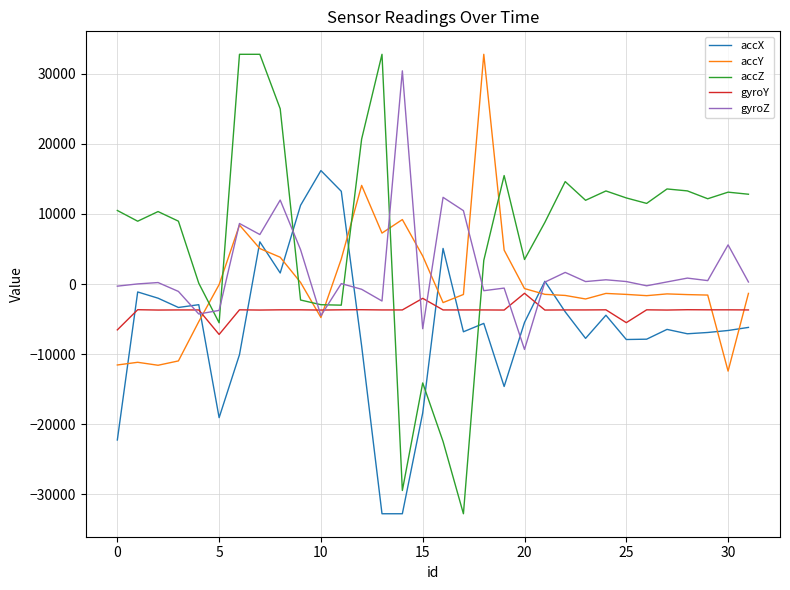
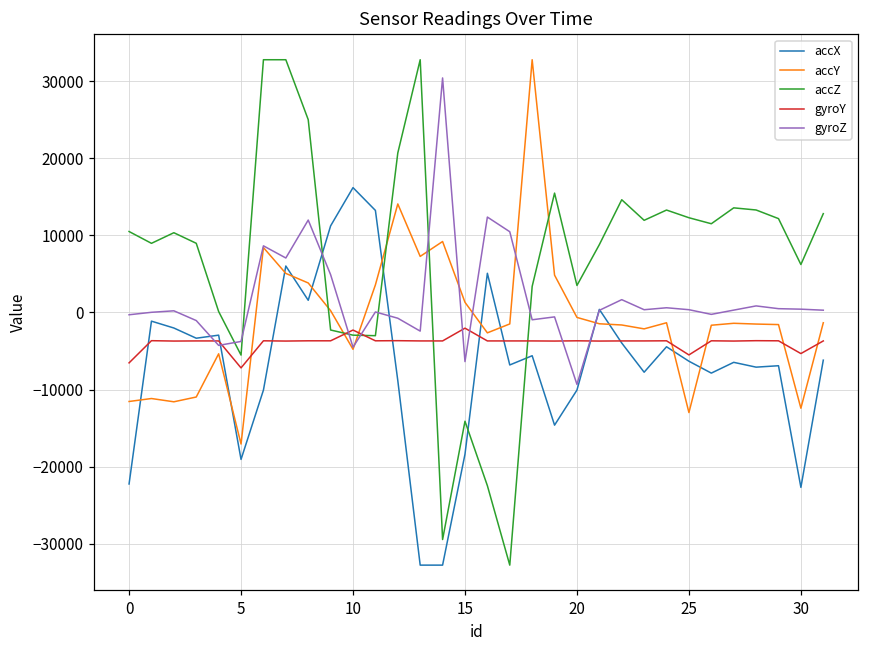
accY, 5: 0 -> -17000
gyroY, 10: -4000 -> -2000
accY, 15: 4000 -> 1000
accX, 20: -5000 -> -10000
gyroY, 20: -1000 -> -4000
accX, 25: -8000 -> -6000
accY, 25: -1000 -> -13000
accX, 30: -7000 -> -23000
accZ, 30: 13000 -> 6000
gyroY, 30: -4000 -> -5000
gyroZ, 30: 6000 -> 0
